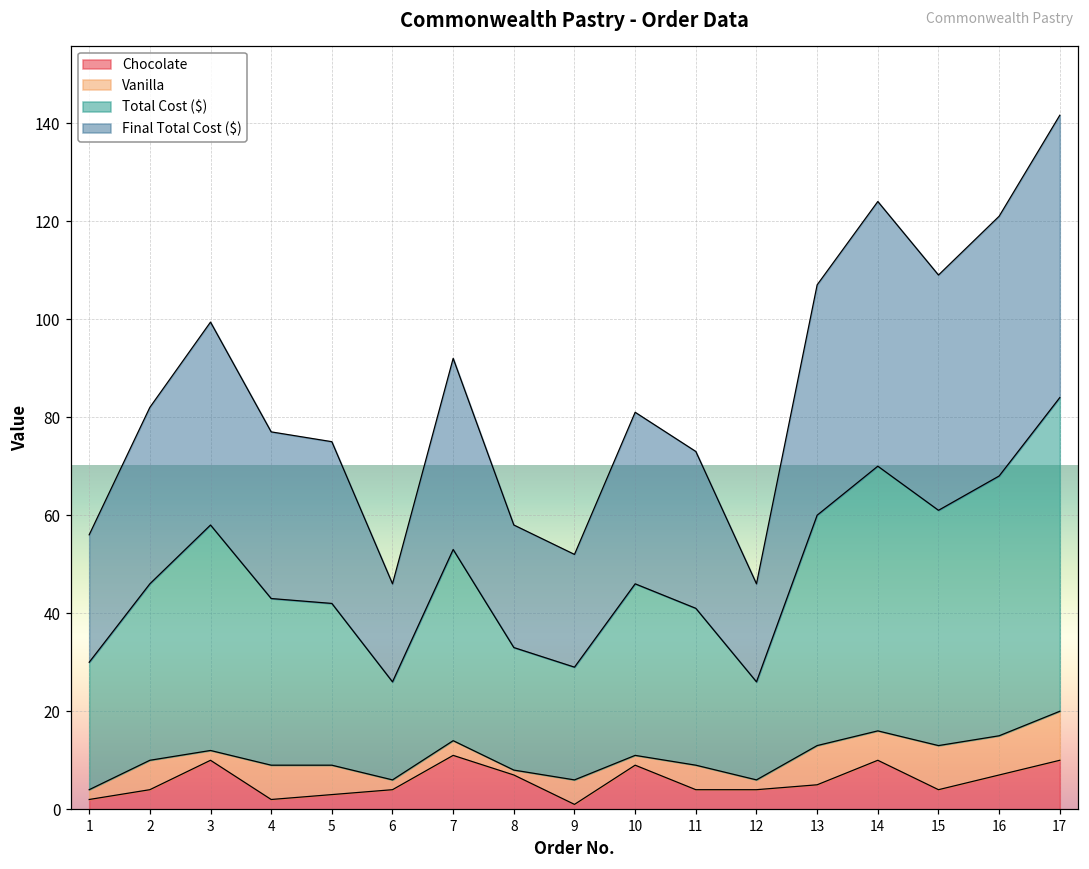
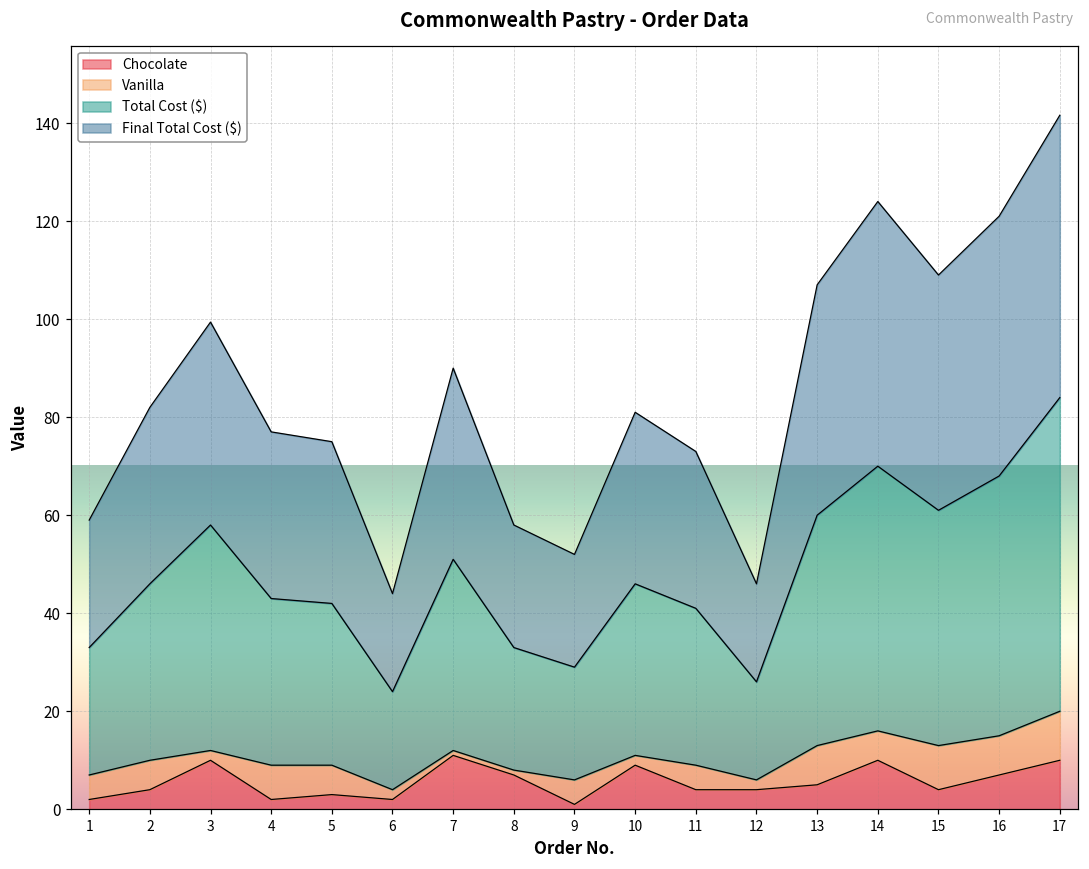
Vanilla, 1: 2 -> 5
Chocolate, 6: 4 -> 2
Vanilla, 7: 3 -> 1
